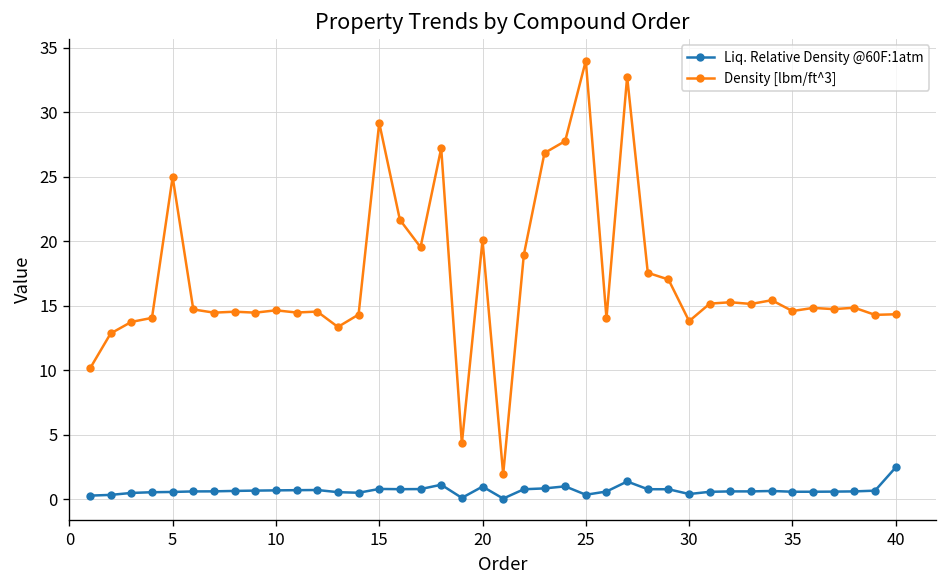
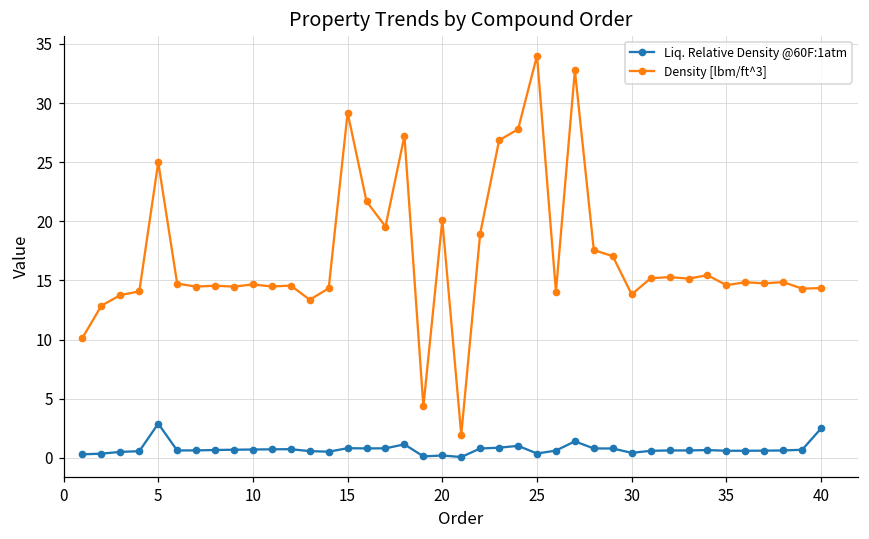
Liq. Relative Density @60F:1atm, 5: 0.6 -> 2.9
Liq. Relative Density @60F:1atm, 20: 1.0 -> 0.2
